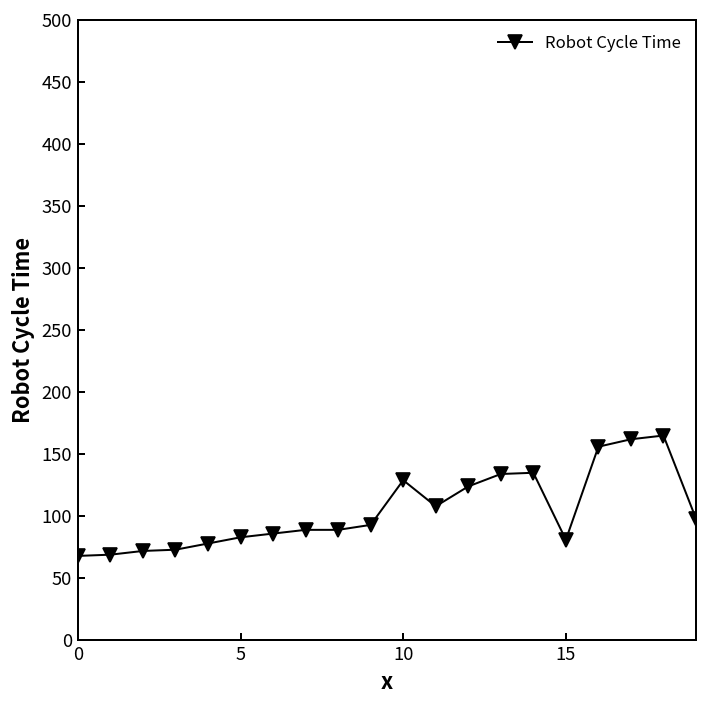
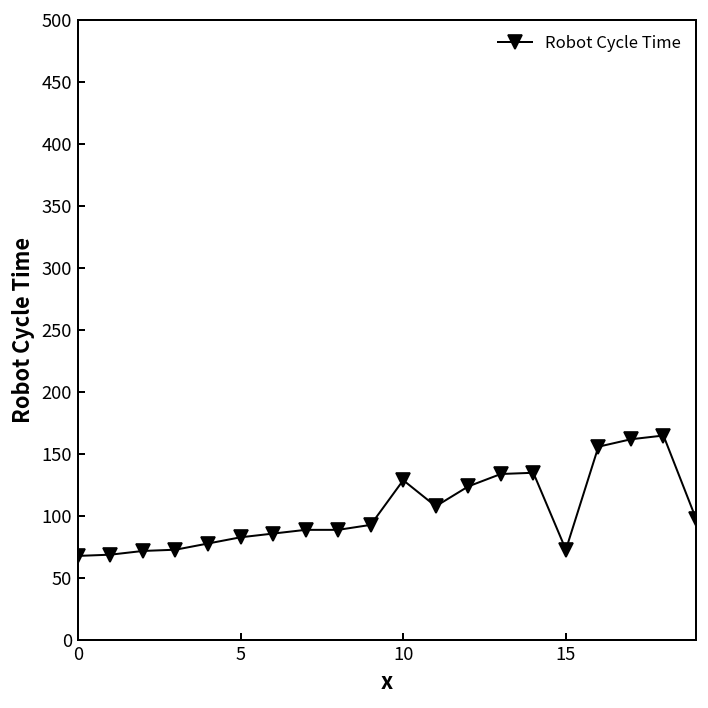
15: 81 -> 73
